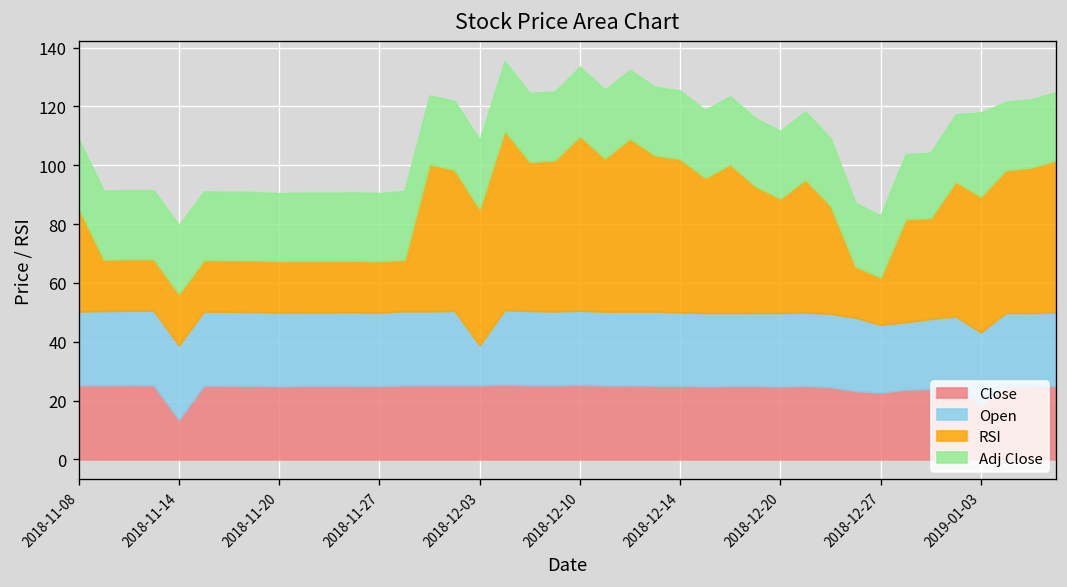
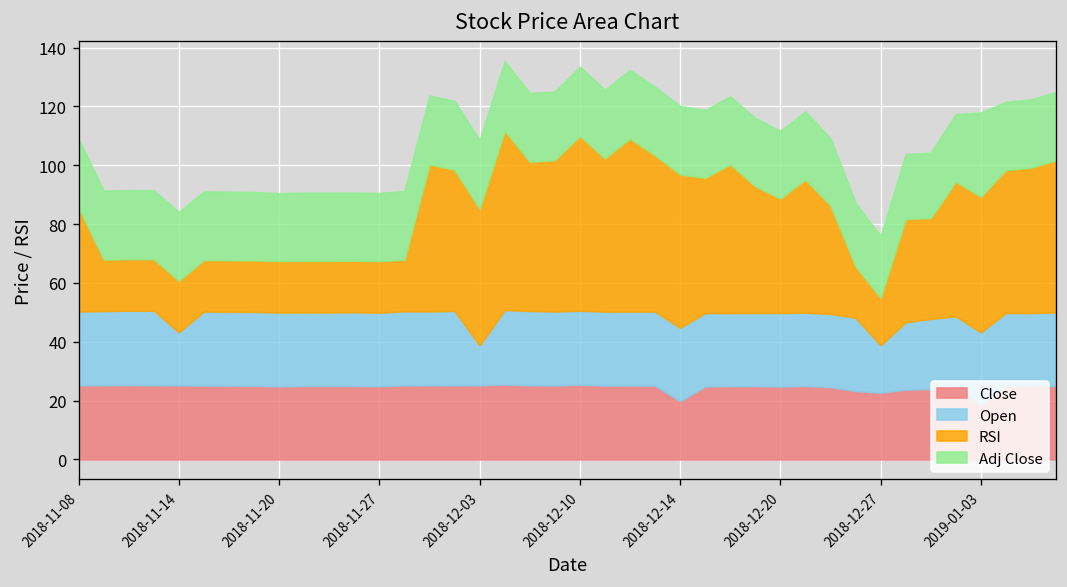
Close, 2018-11-14: 14 -> 25
Open, 2018-11-14: 25 -> 18
Close, 2018-12-14: 25 -> 20
Open, 2018-12-27: 23 -> 16
